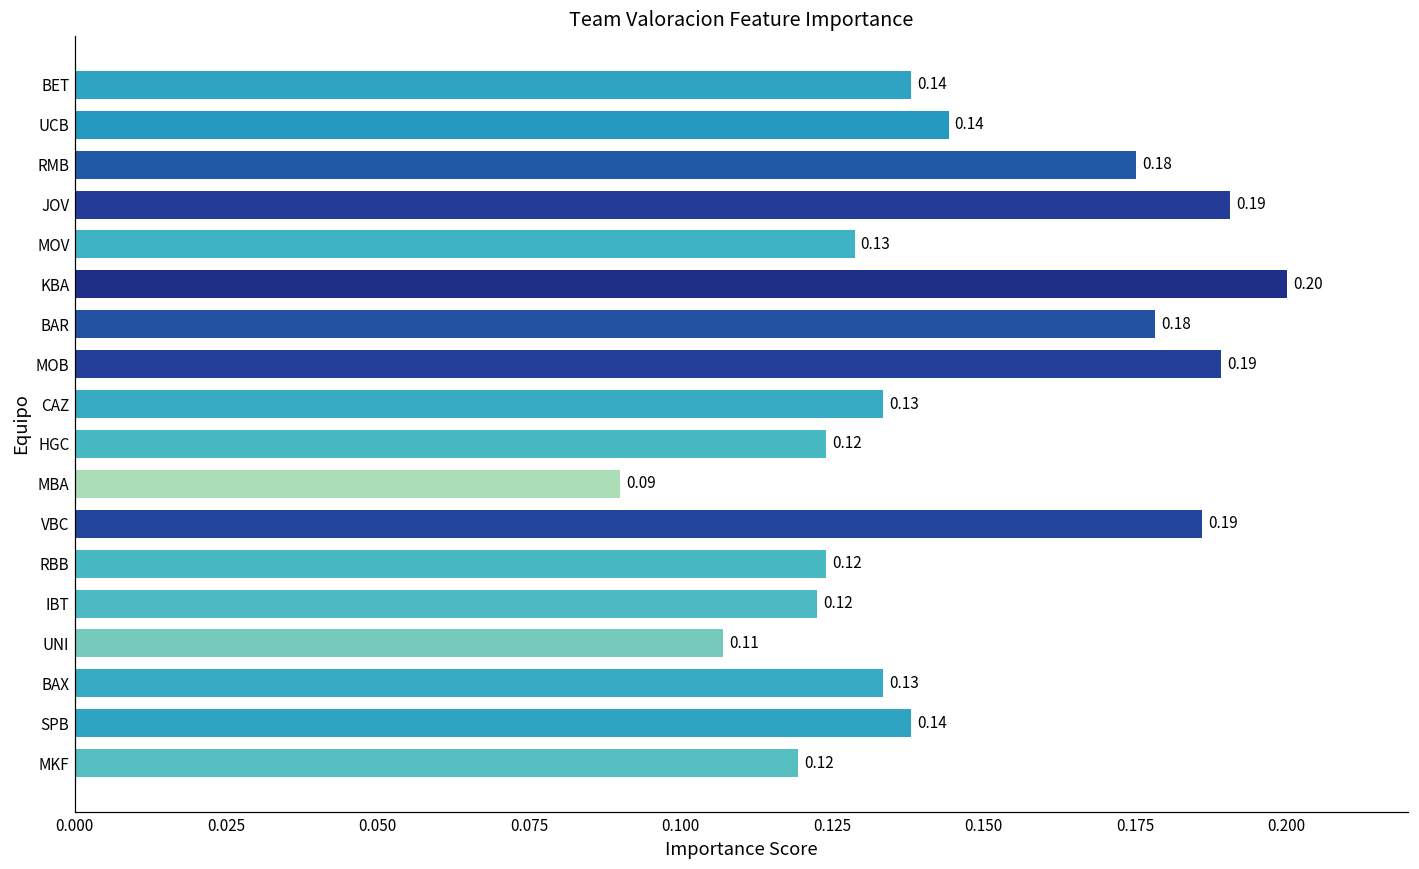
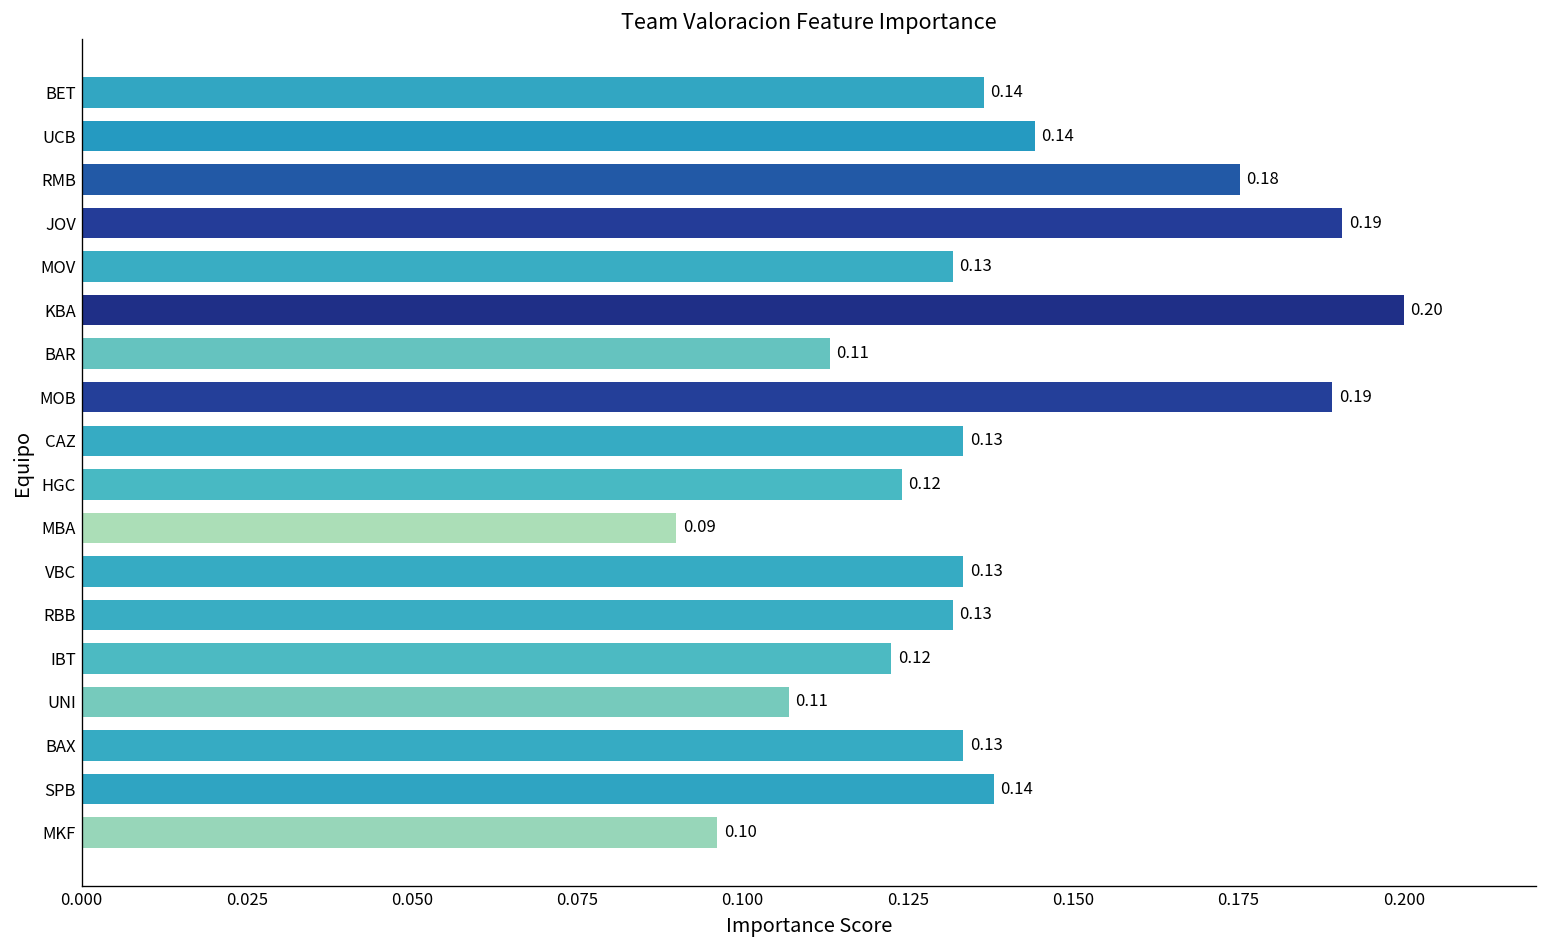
BET: 0.138 -> 0.136
MOV: 0.129 -> 0.132
BAR: 0.18 -> 0.11
VBC: 0.19 -> 0.13
RBB: 0.12 -> 0.13
MKF: 0.12 -> 0.10
